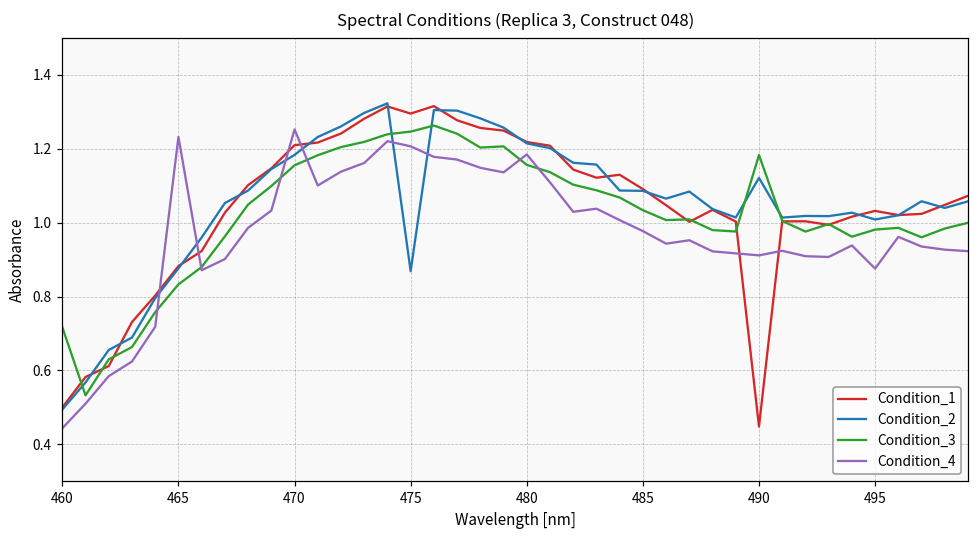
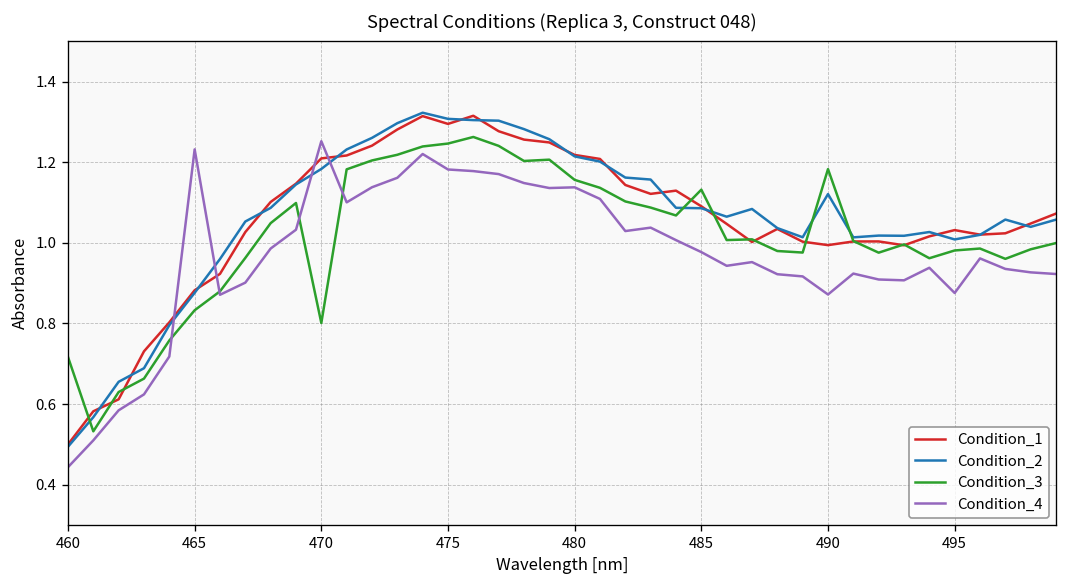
Condition_3, 470: 1.15 -> 0.80
Condition_2, 475: 0.87 -> 1.31
Condition_4, 475: 1.21 -> 1.18
Condition_4, 480: 1.18 -> 1.14
Condition_3, 485: 1.03 -> 1.13
Condition_1, 490: 0.45 -> 0.99
Condition_4, 490: 0.91 -> 0.87
